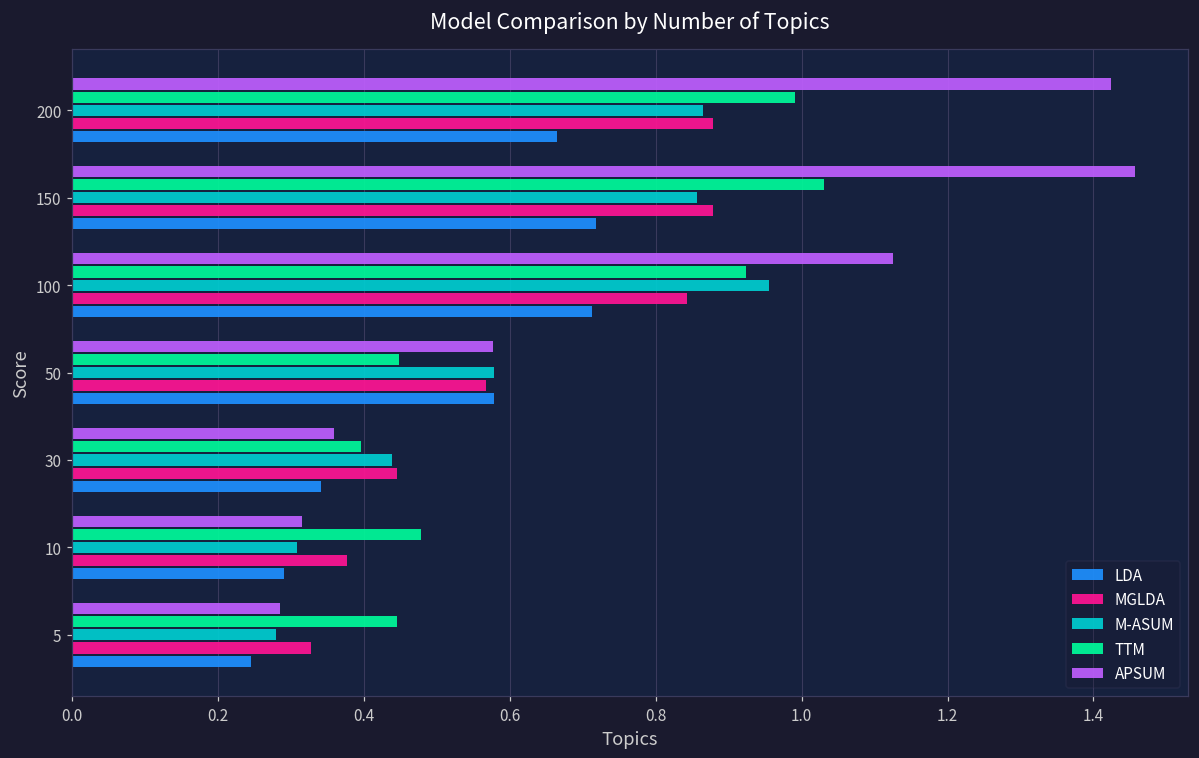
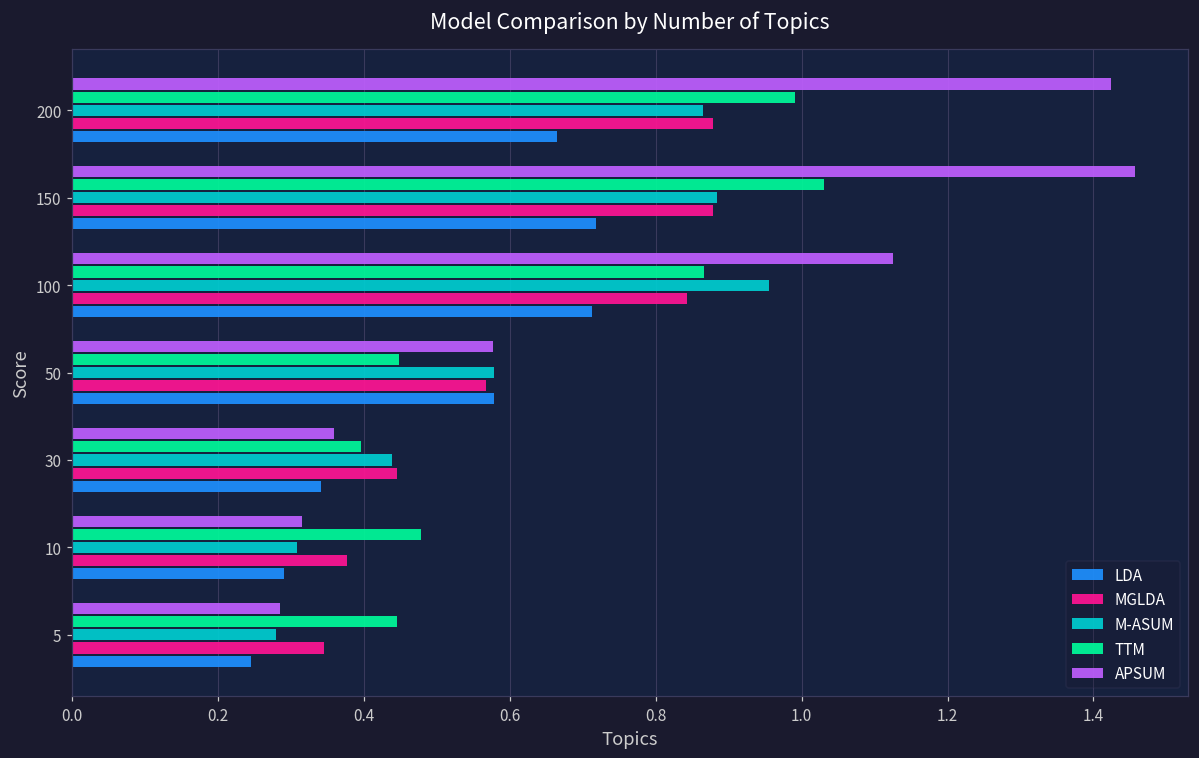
M-ASUM, 150: 0.86 -> 0.88
TTM, 100: 0.92 -> 0.87
MGLDA, 5: 0.33 -> 0.35
